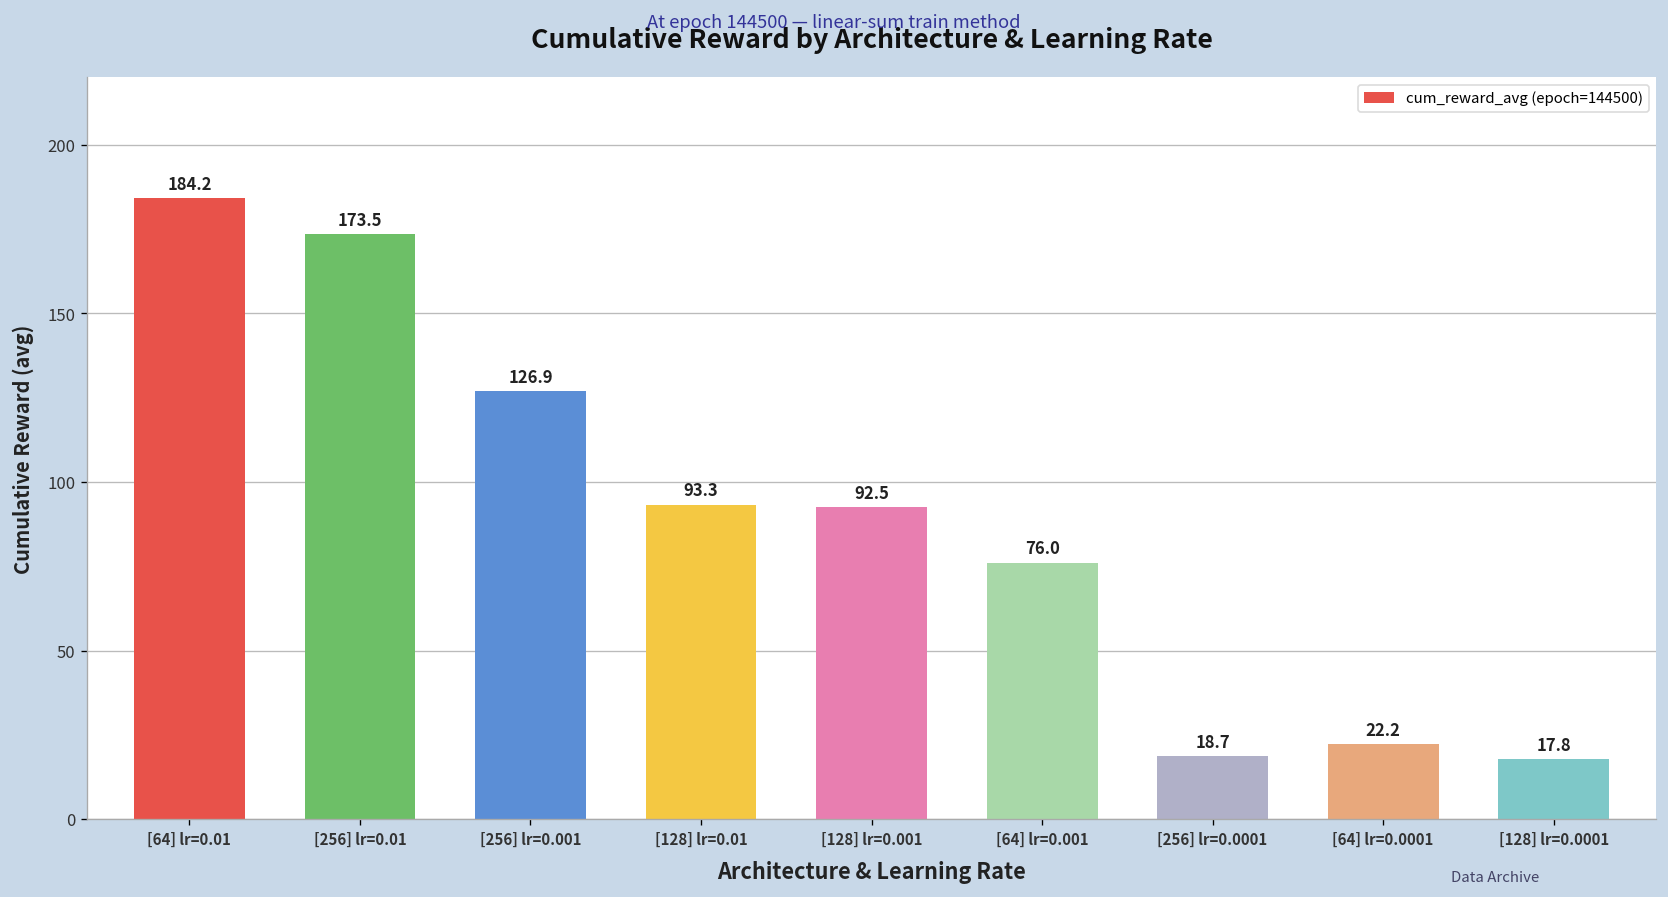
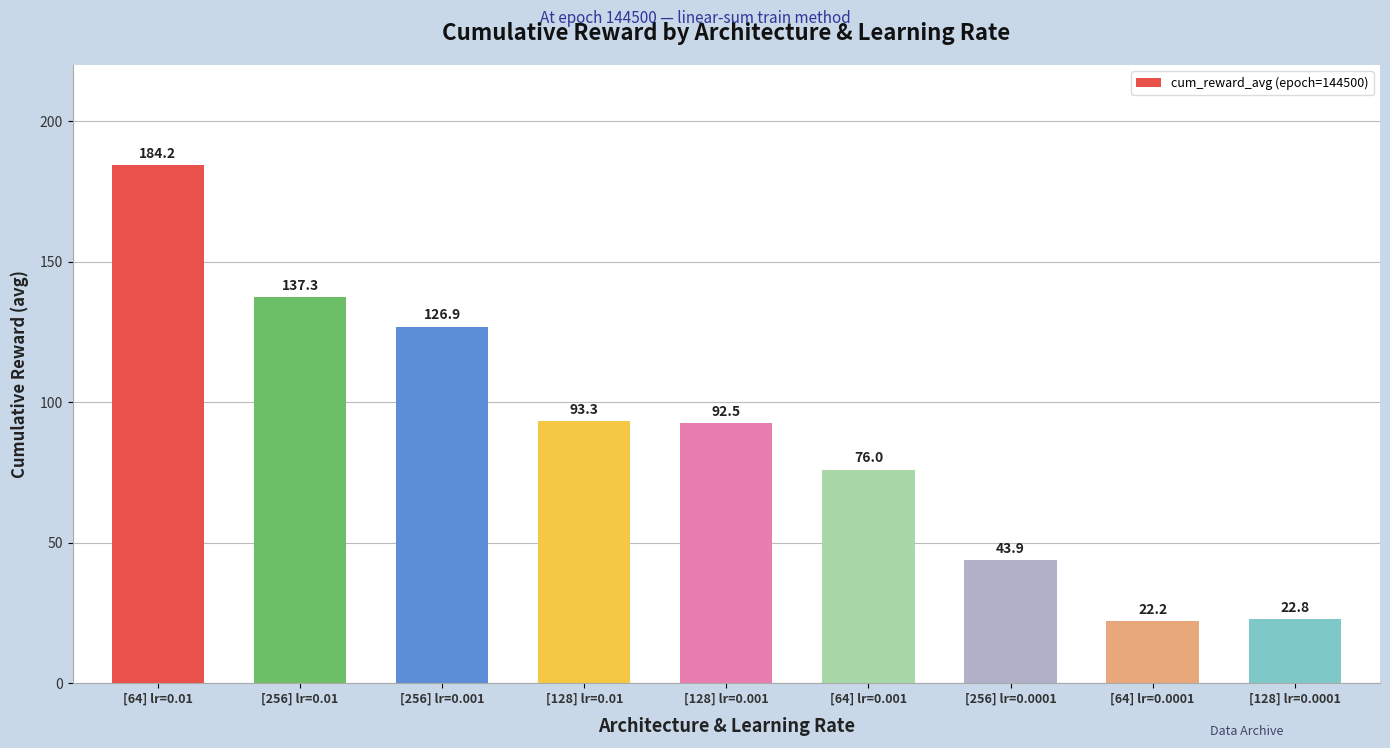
[256] lr=0.01: 173.5 -> 137.3
[256] lr=0.0001: 18.7 -> 43.9
[128] lr=0.0001: 17.8 -> 22.8
